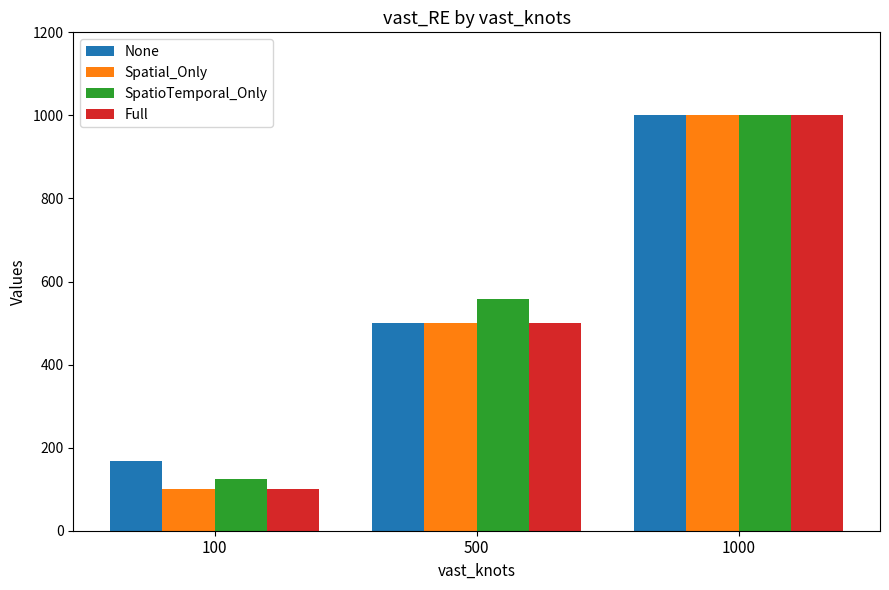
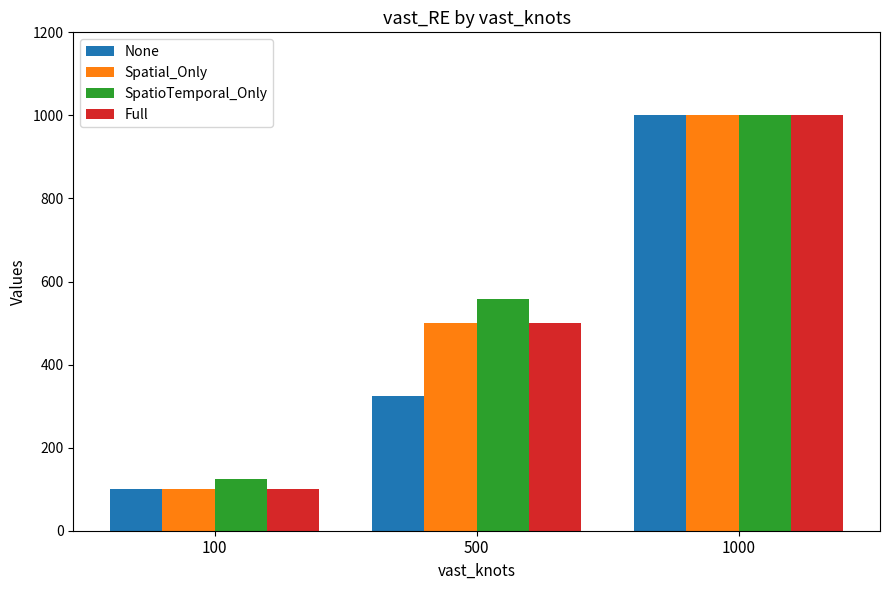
None, 100: 170 -> 100
None, 500: 500 -> 320
